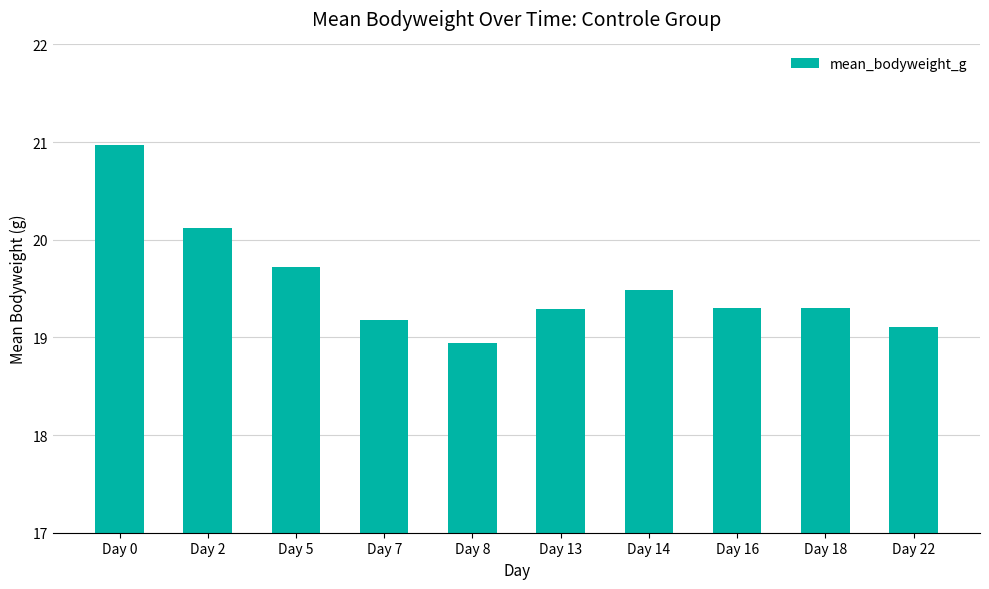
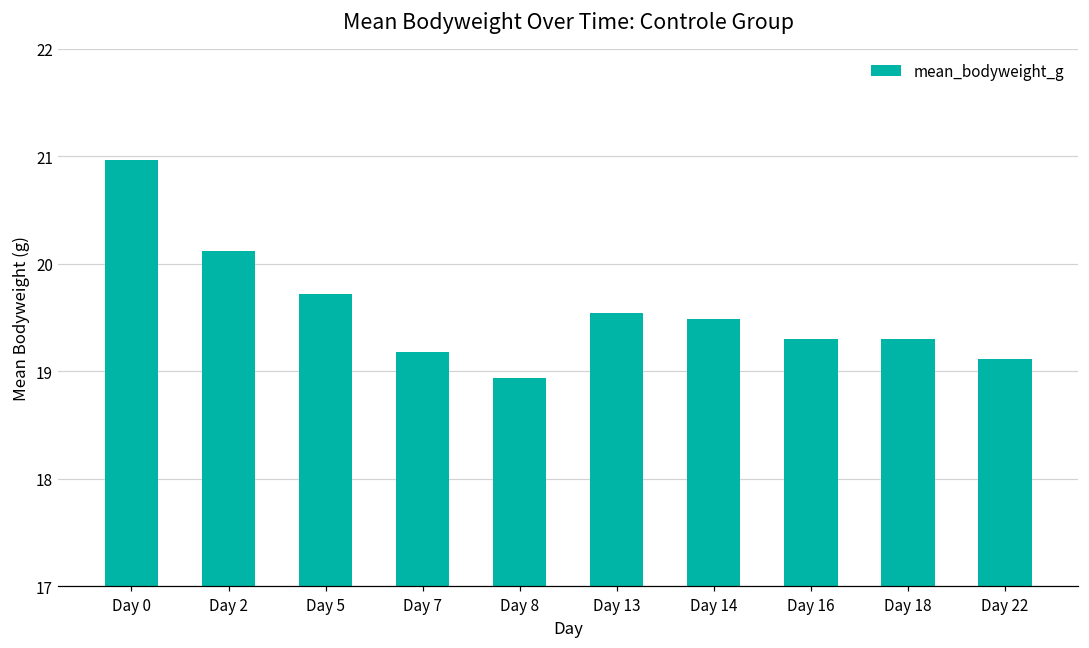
Day 13: 19.3 -> 19.5
